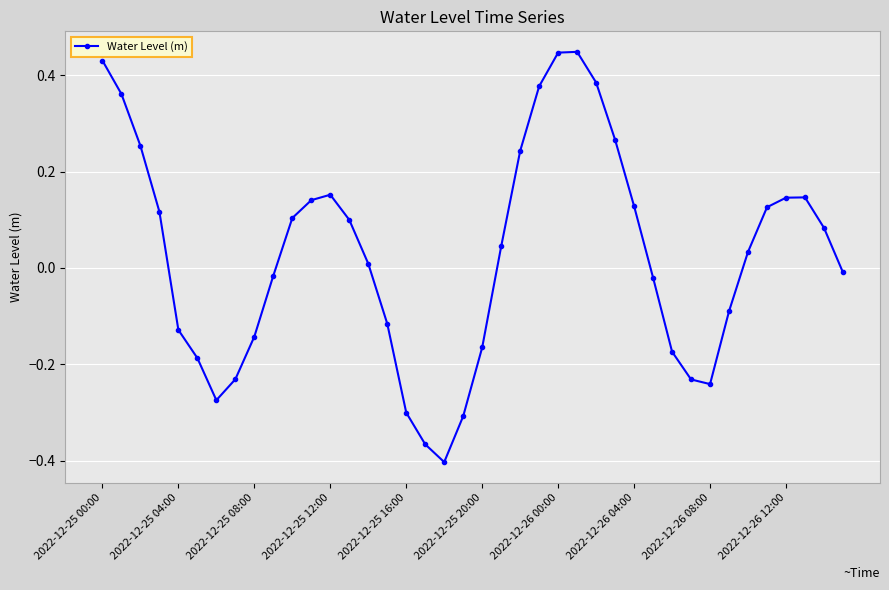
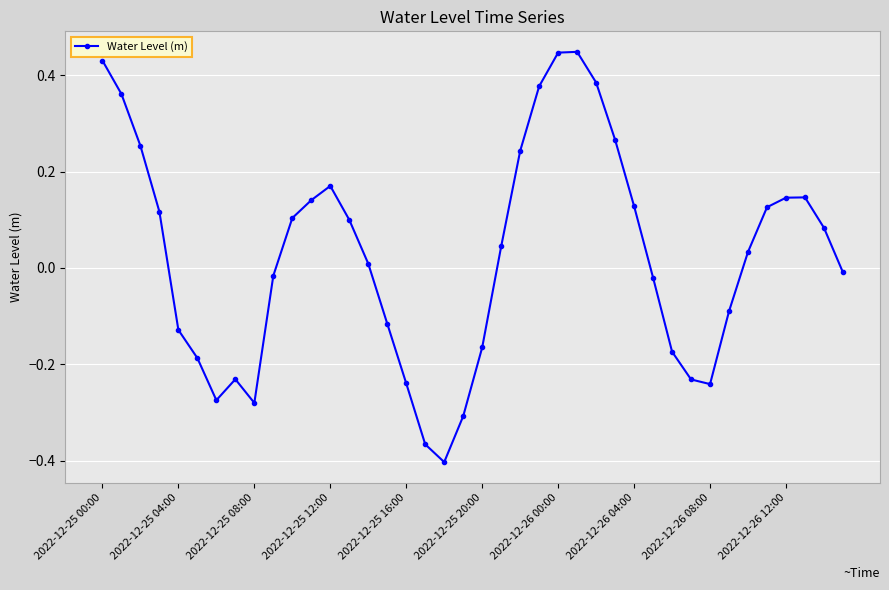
2022-12-25 08:00: -0.14 -> -0.28
2022-12-25 12:00: 0.15 -> 0.17
2022-12-25 16:00: -0.30 -> -0.24
